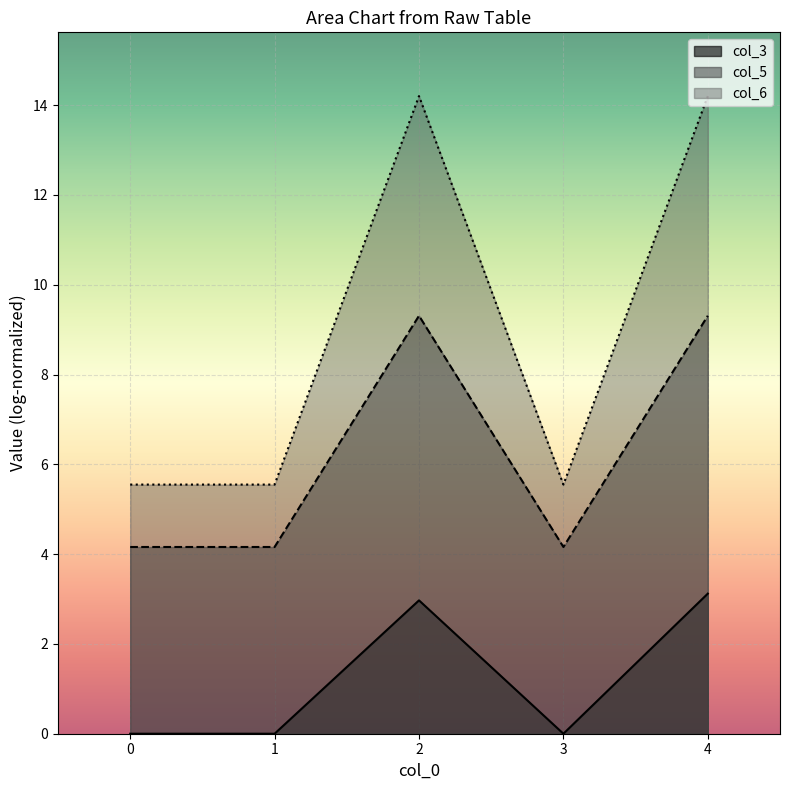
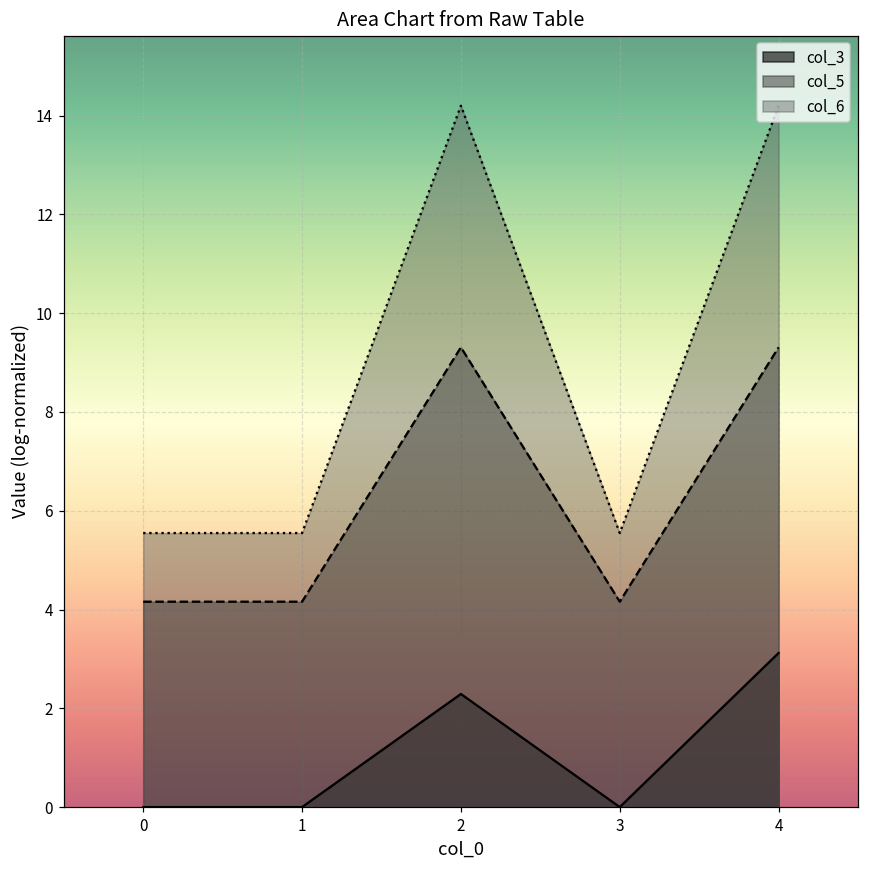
col_3, 2: 3.0 -> 2.3
